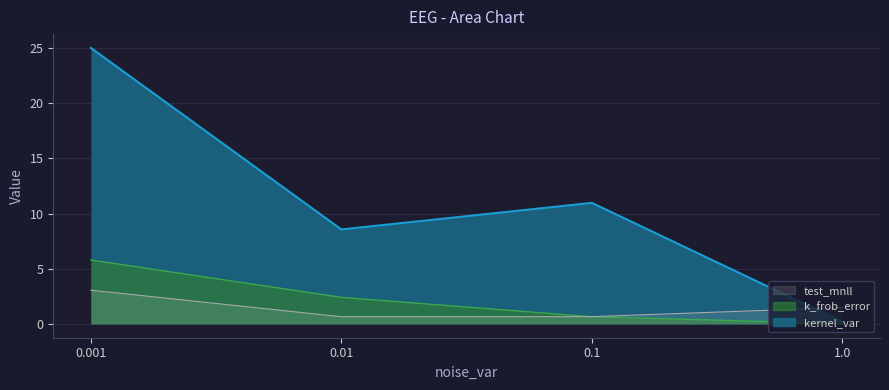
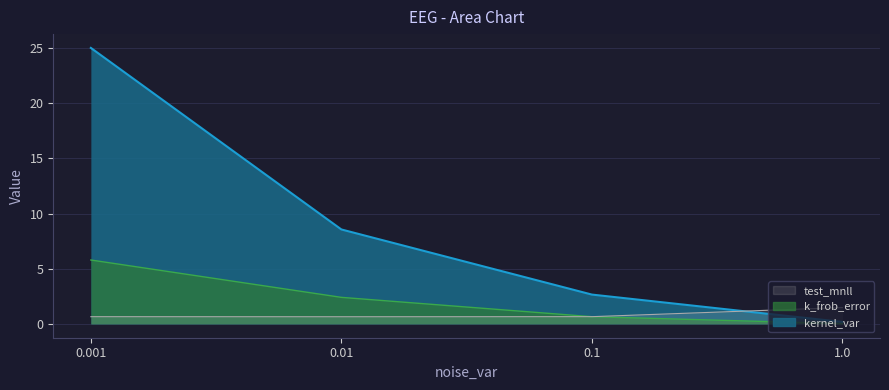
test_mnll, 0.001: 3.1 -> 0.7
kernel_var, 0.1: 11.0 -> 2.7
